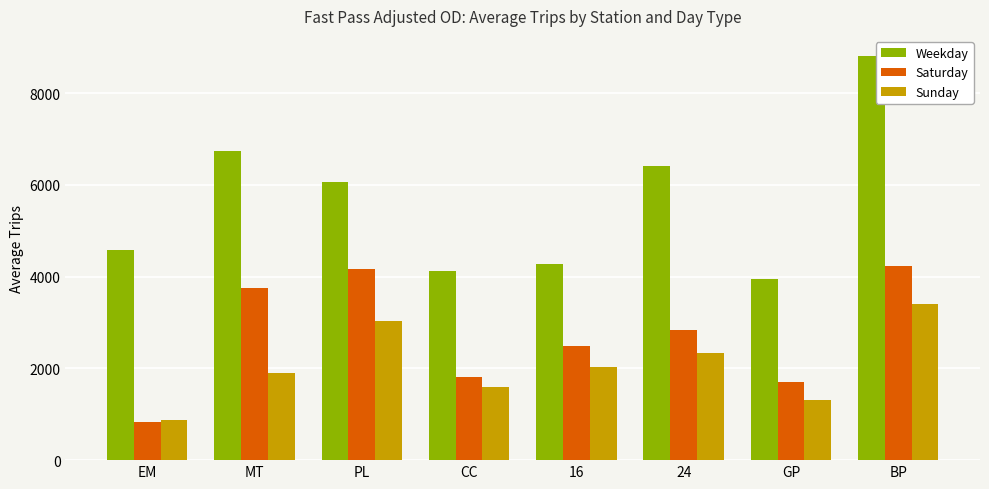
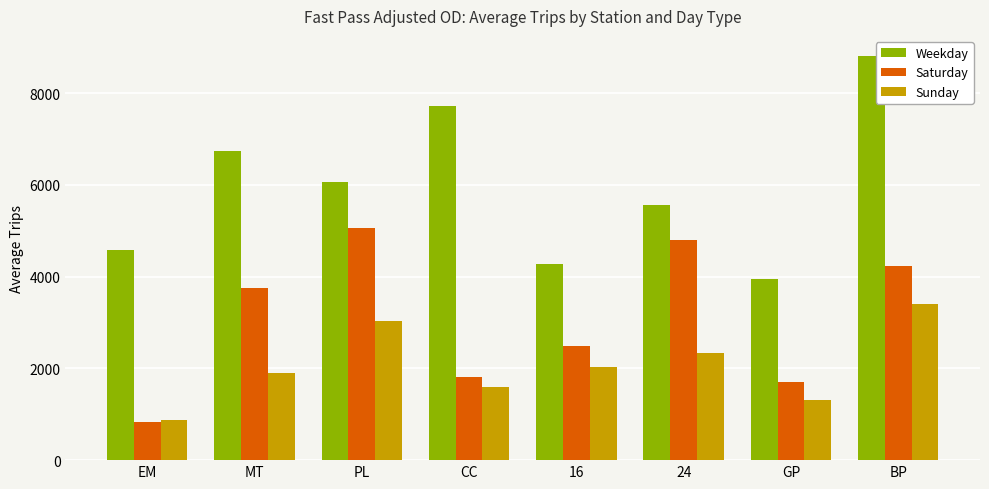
Saturday, PL: 4200 -> 5100
Weekday, CC: 4100 -> 7700
Weekday, 24: 6400 -> 5600
Saturday, 24: 2800 -> 4800
